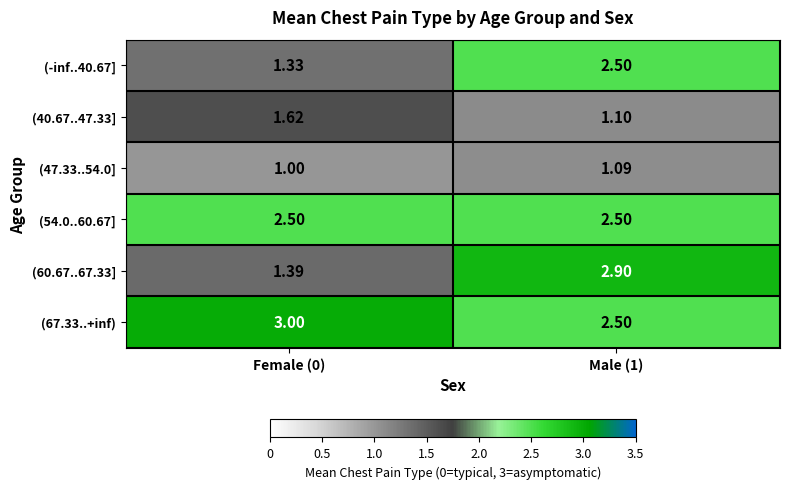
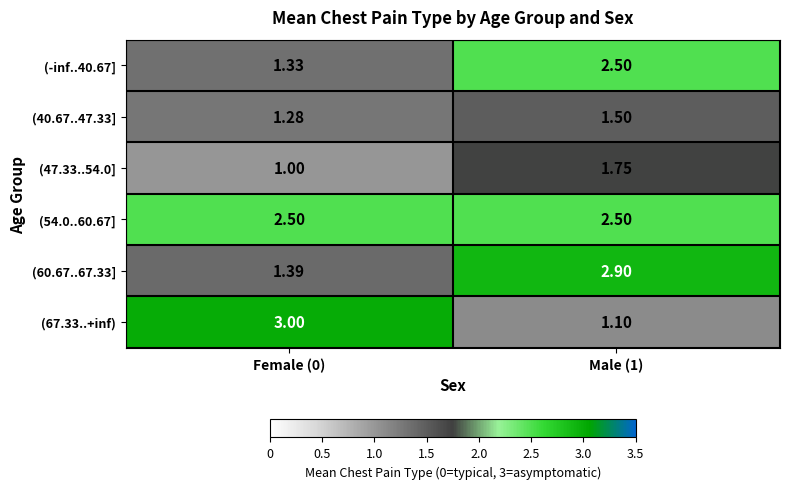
(40.67..47.33], Female (0): 1.62 -> 1.28
(40.67..47.33], Male (1): 1.10 -> 1.50
(47.33..54.0], Male (1): 1.09 -> 1.75
(67.33..+inf), Male (1): 2.50 -> 1.10
